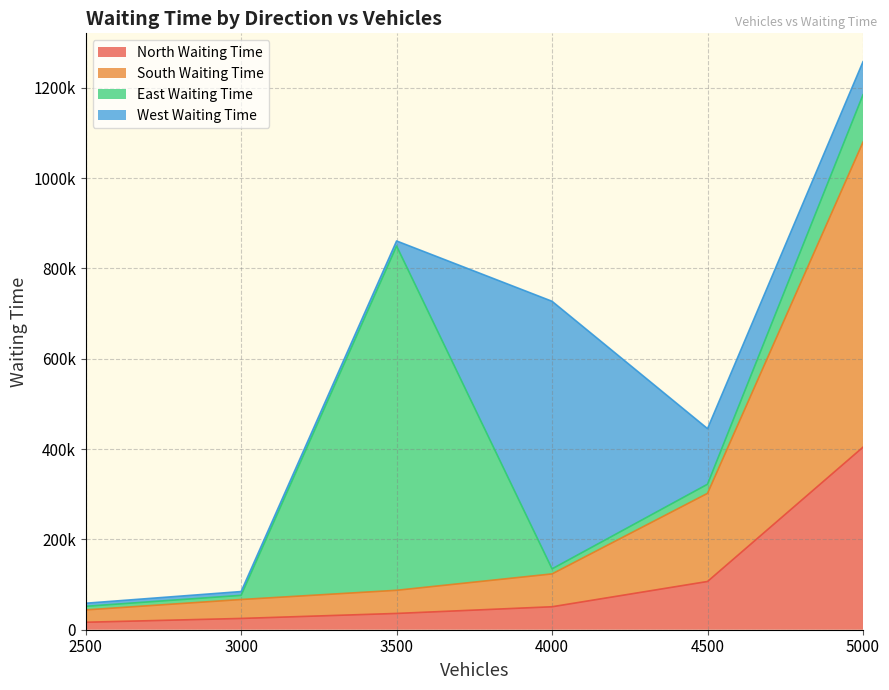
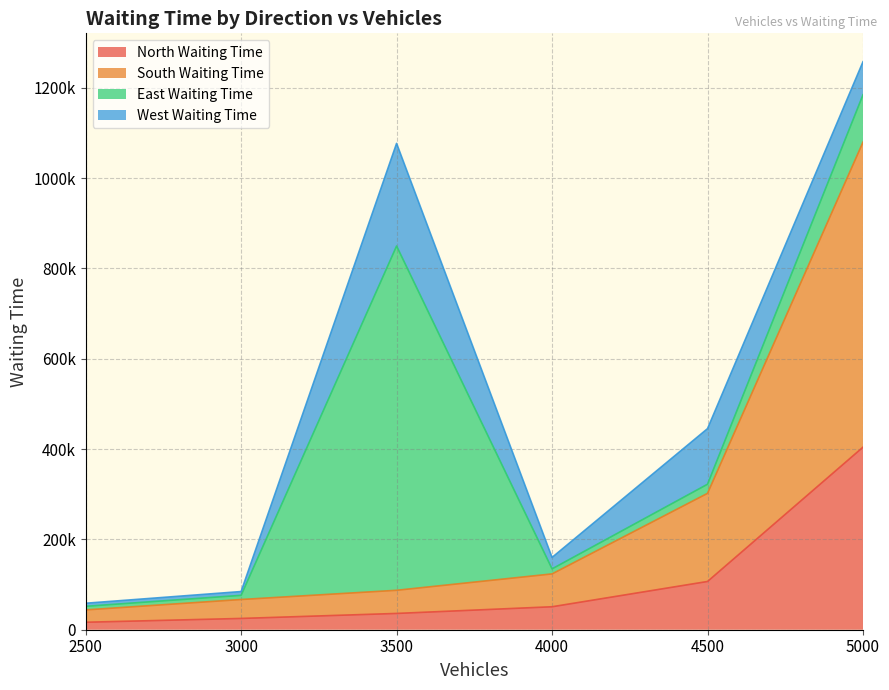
West Waiting Time, 3500: 10000 -> 230000
West Waiting Time, 4000: 590000 -> 30000
